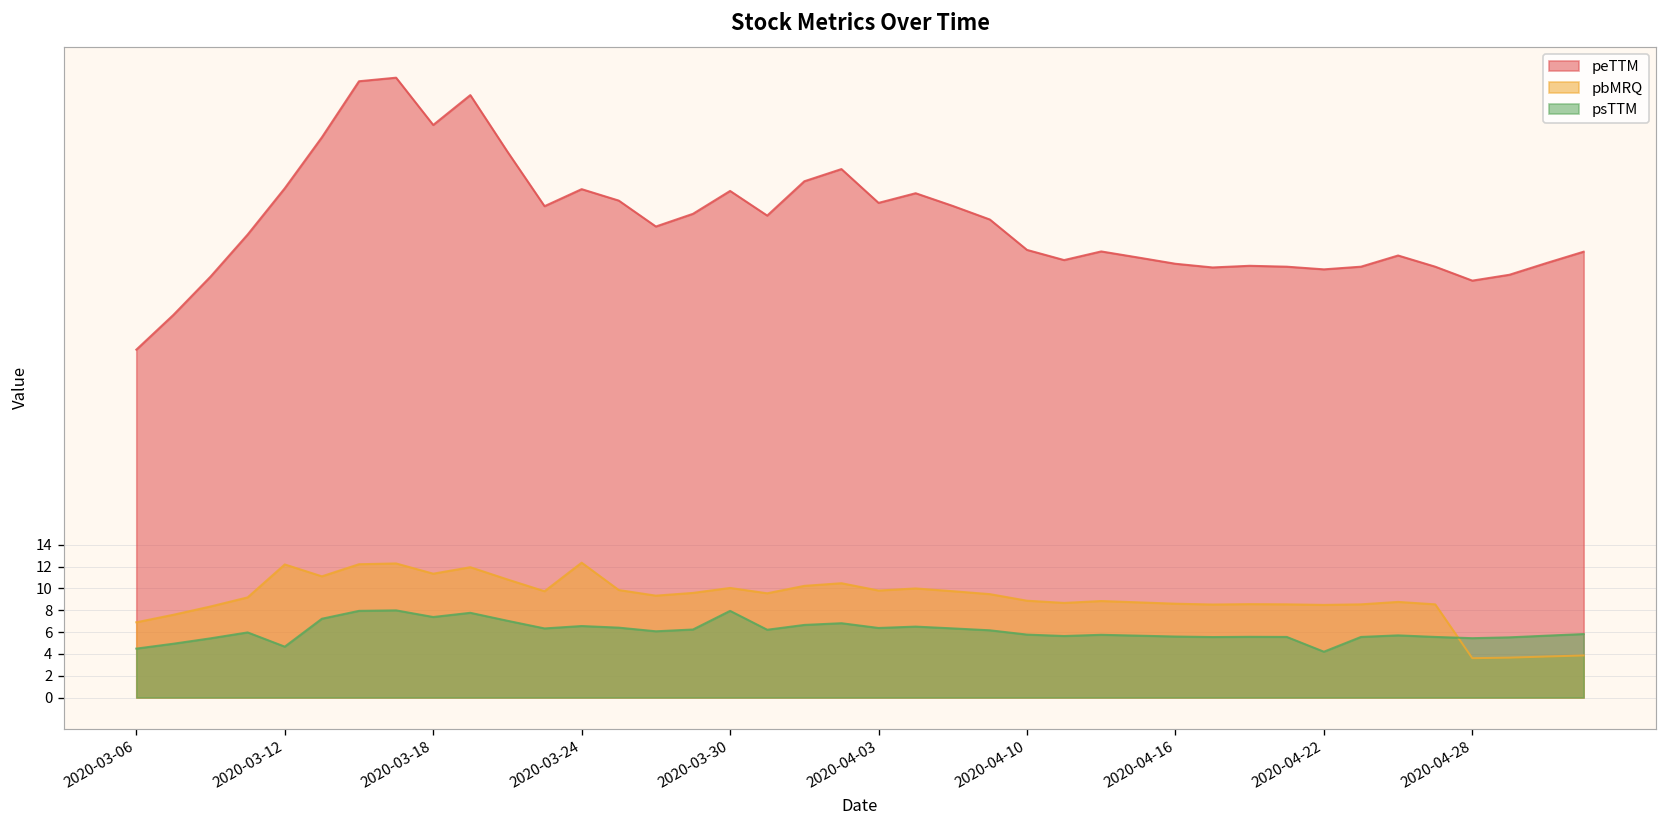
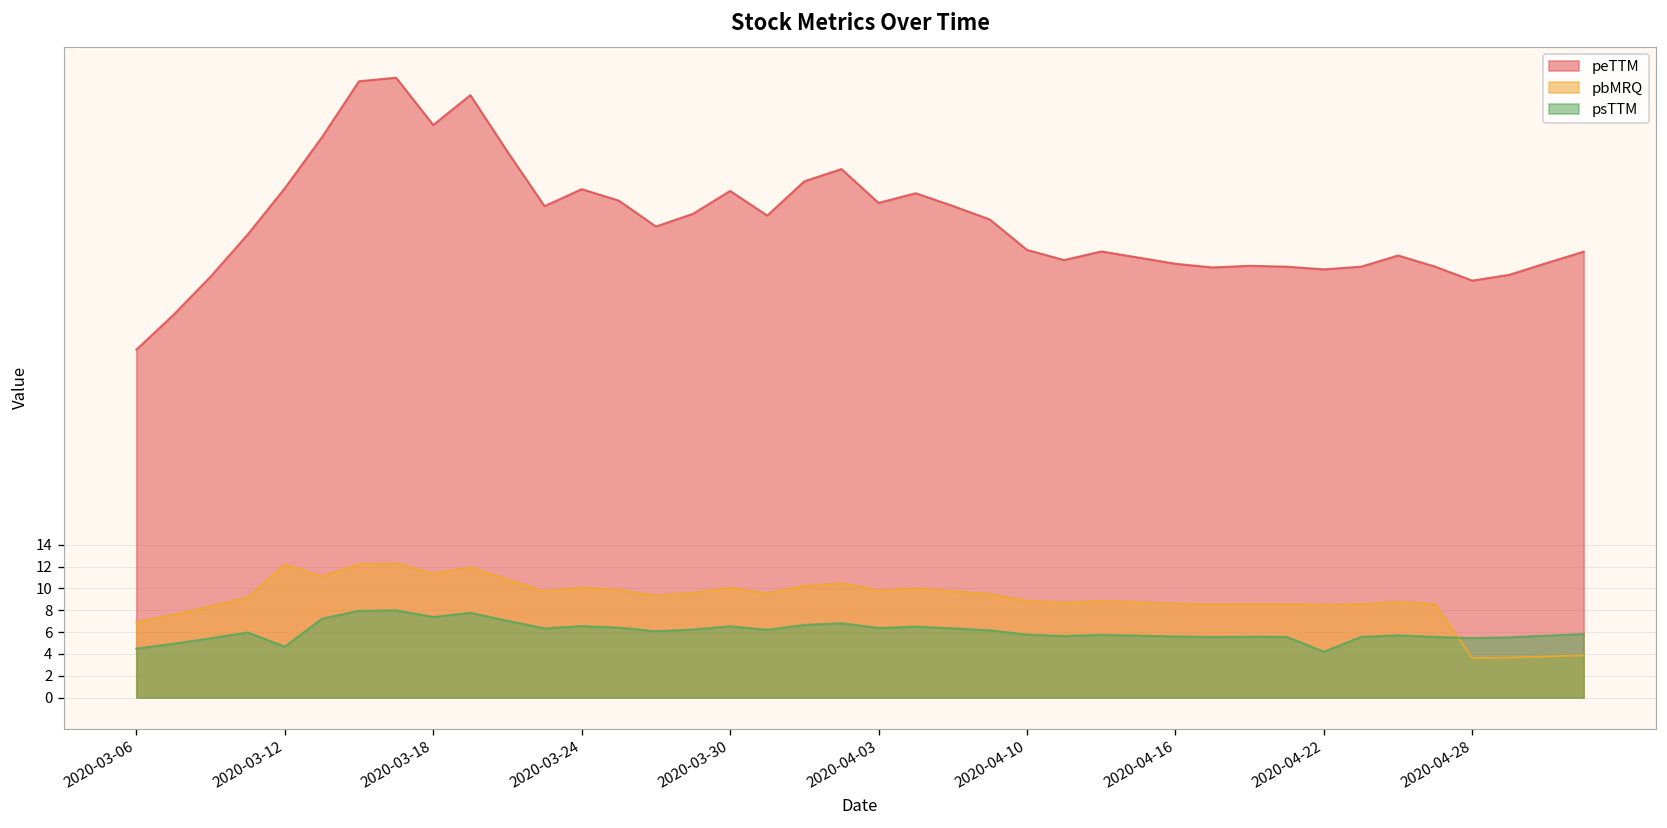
pbMRQ, 2020-03-24: 12 -> 10
psTTM, 2020-03-30: 8 -> 7
